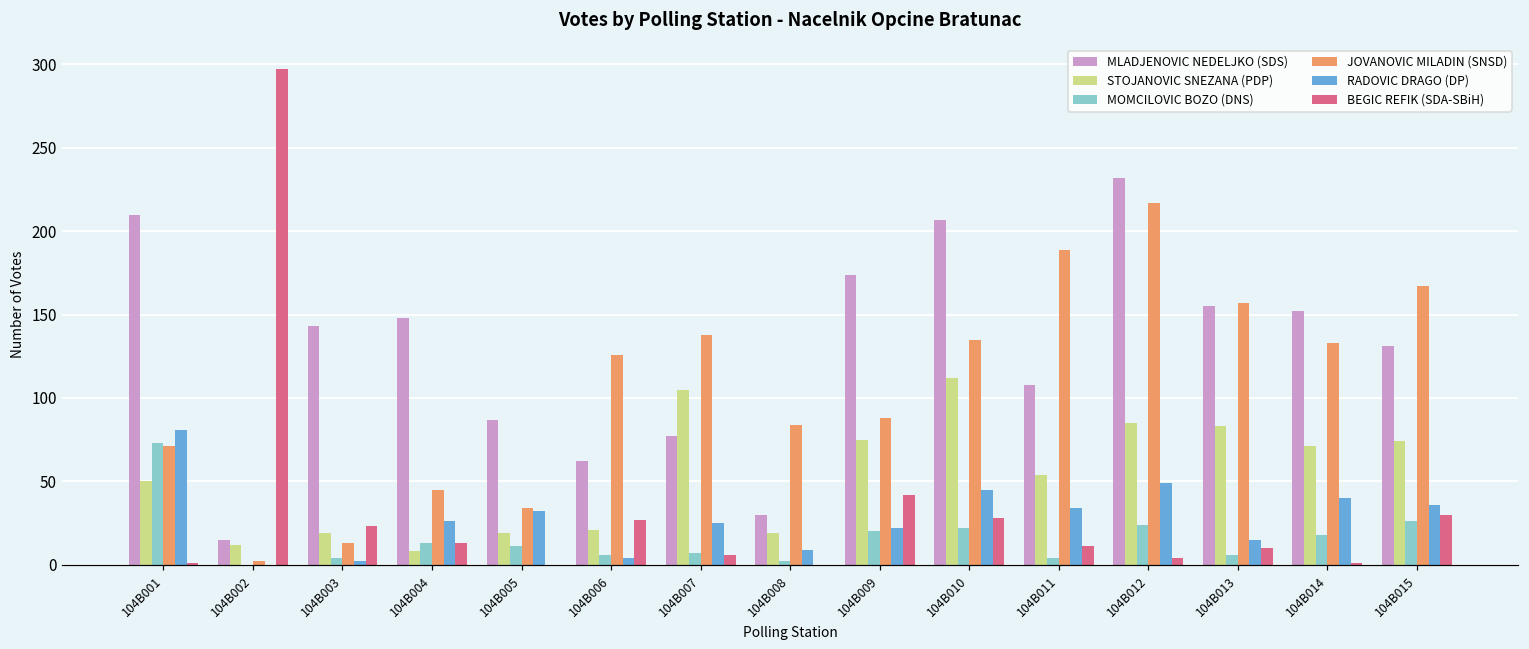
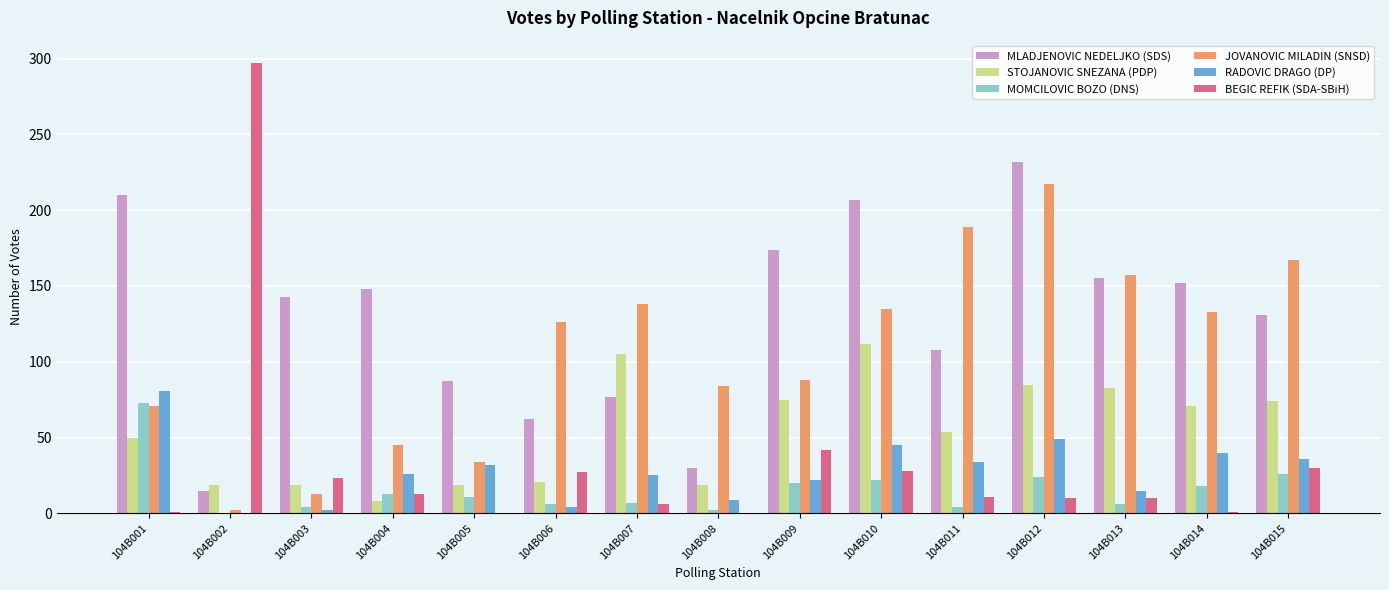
STOJANOVIC SNEZANA (PDP), 104B002: 12 -> 19
BEGIC REFIK (SDA-SBiH), 104B012: 4 -> 10
